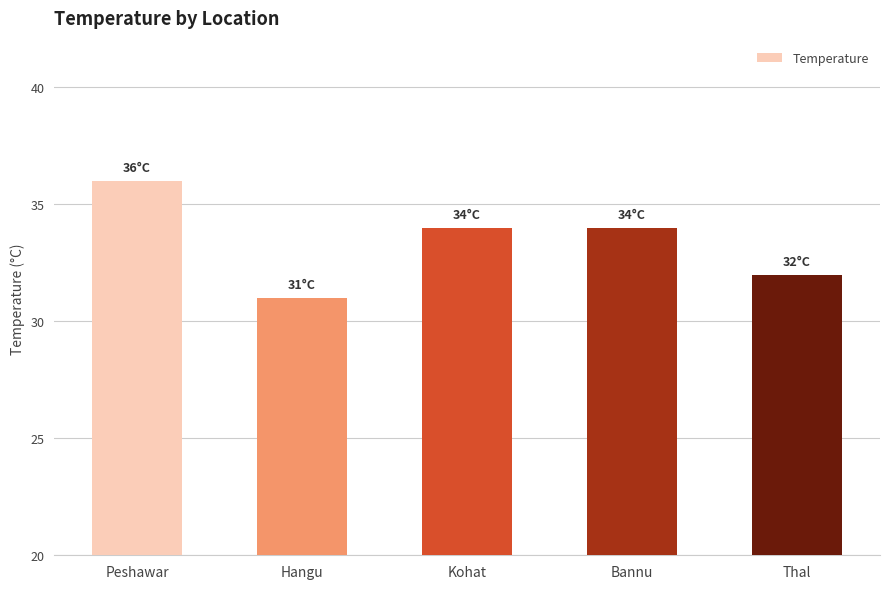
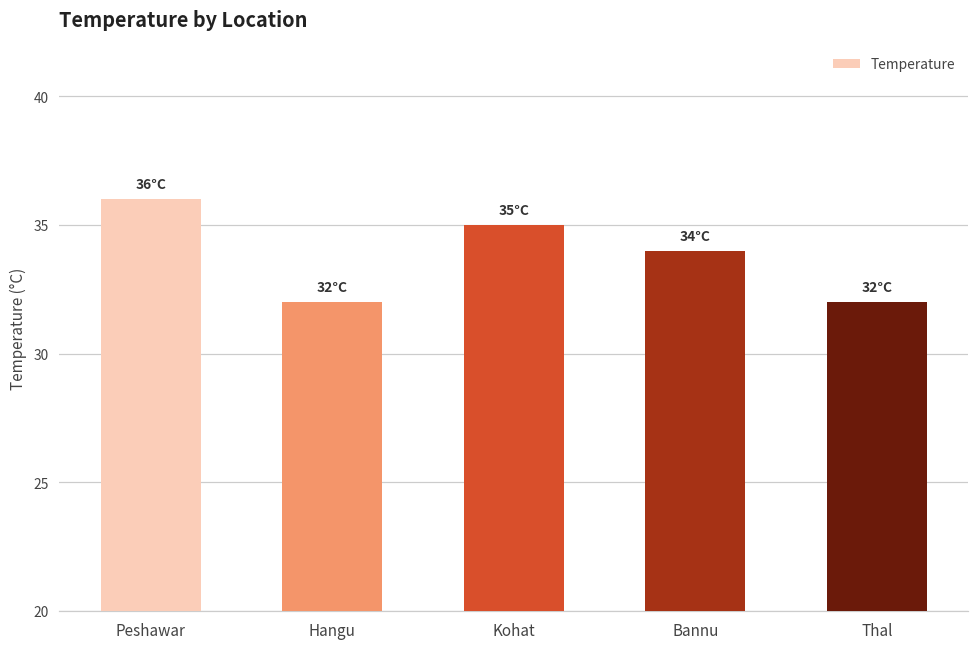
Hangu: 31°C -> 32°C
Kohat: 34°C -> 35°C
